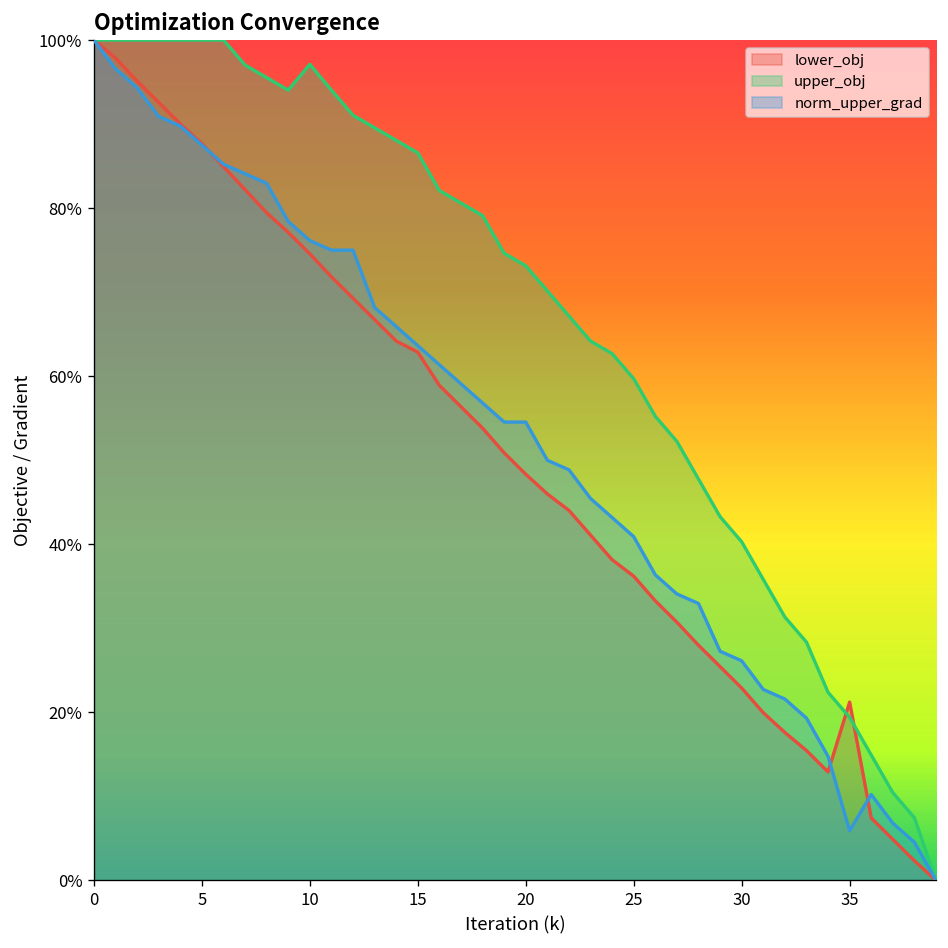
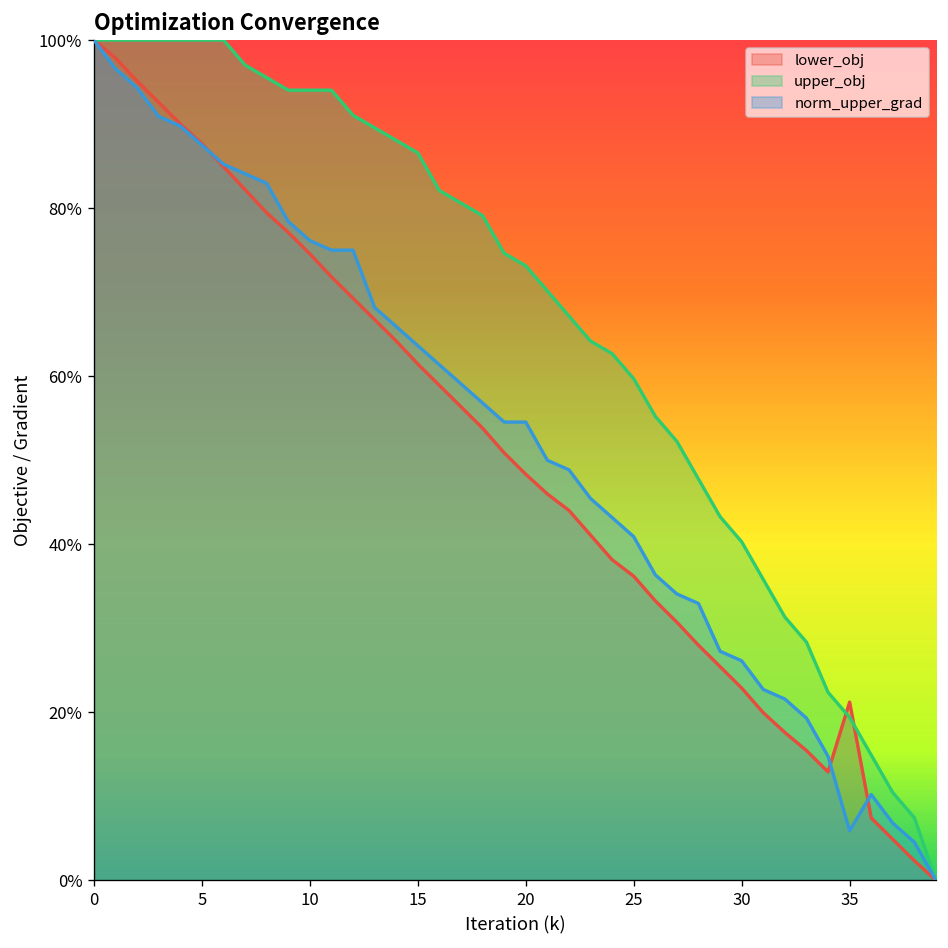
upper_obj, 10: 97% -> 94%
lower_obj, 15: 63% -> 61%
